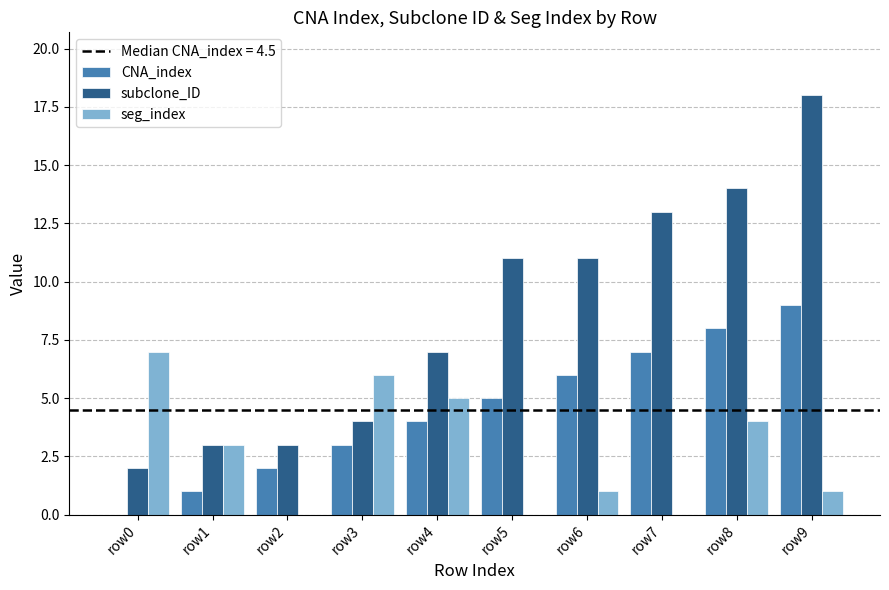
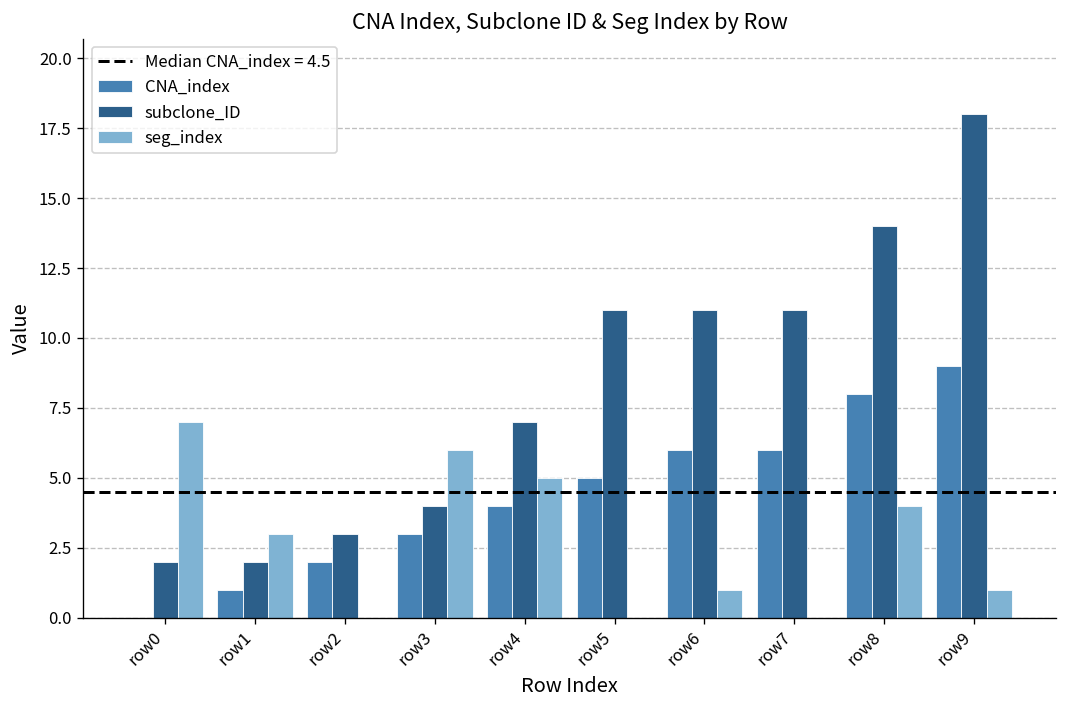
subclone_ID, row1: 3 -> 2
CNA_index, row7: 7 -> 6
subclone_ID, row7: 13 -> 11
